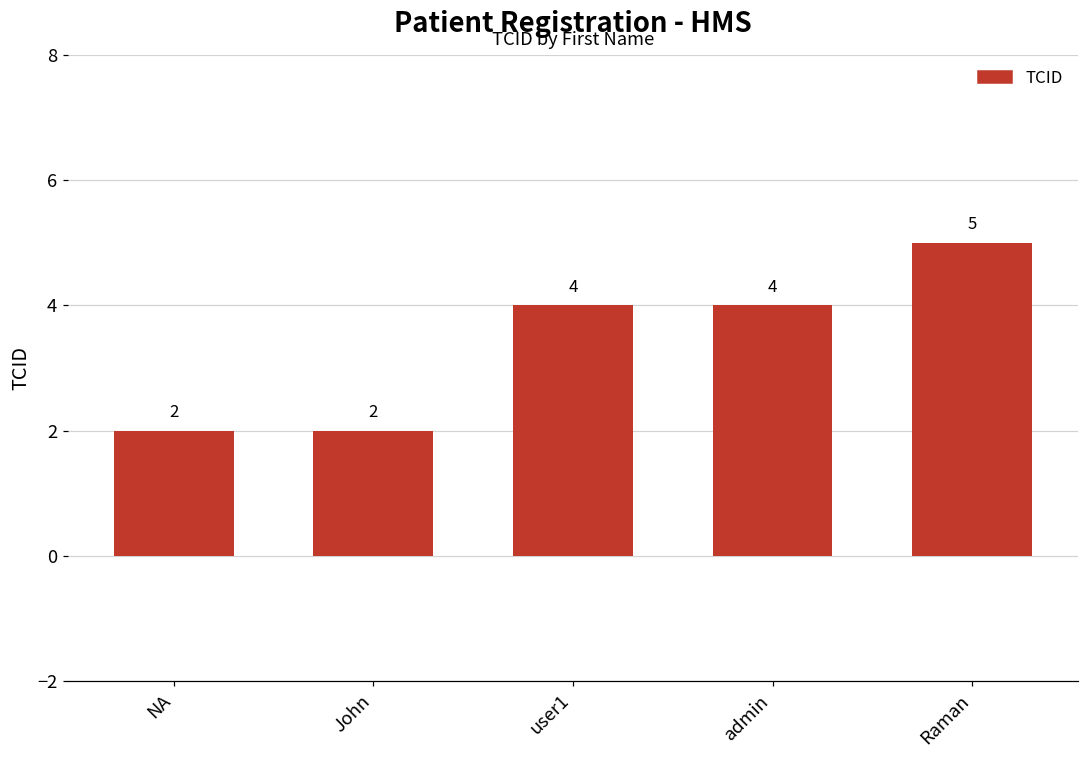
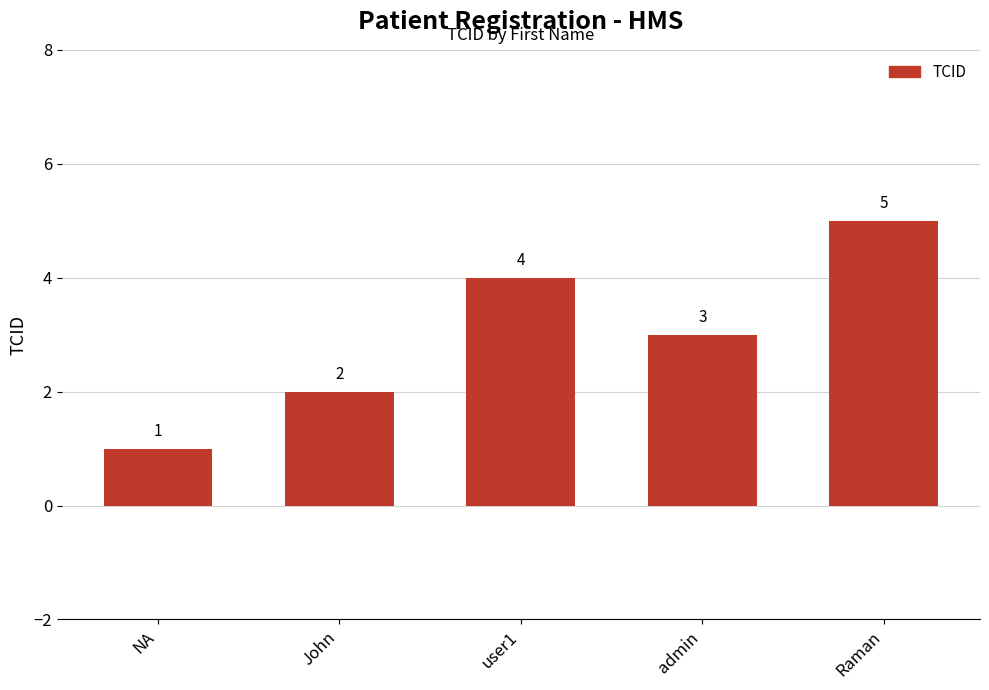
NA: 2 -> 1
admin: 4 -> 3
